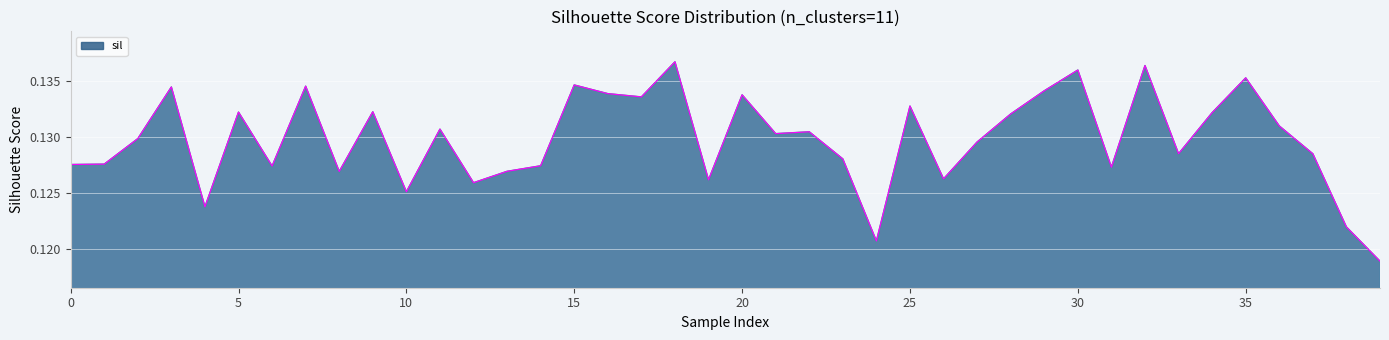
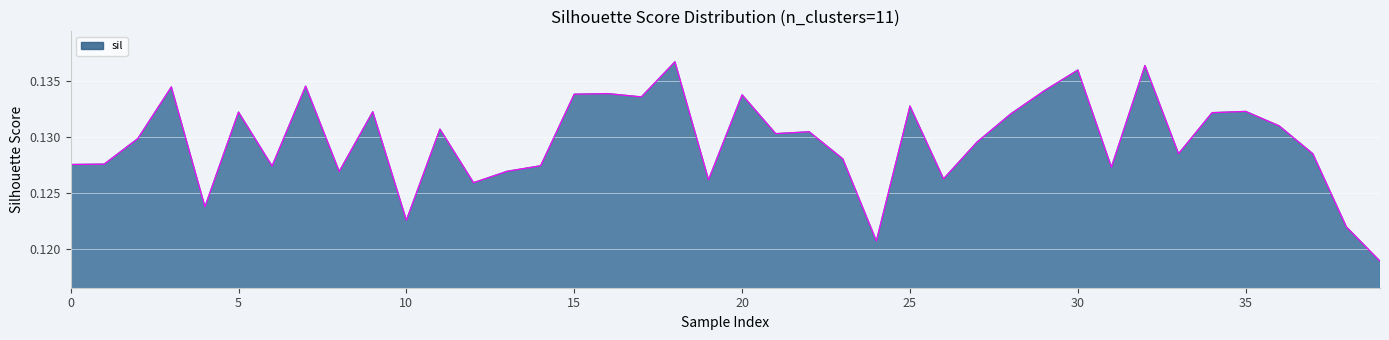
10: 0.1251 -> 0.1226
15: 0.1347 -> 0.1339
35: 0.1353 -> 0.1323
